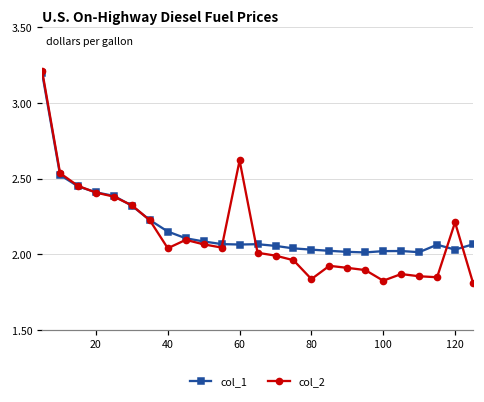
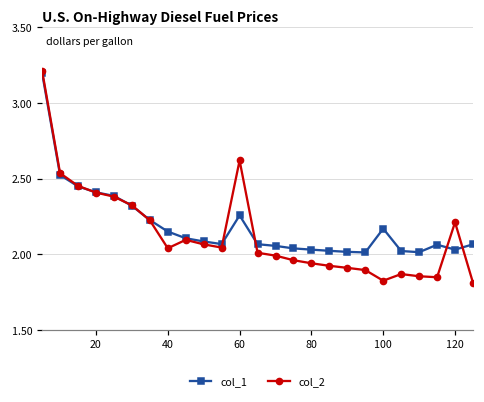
col_1, 60: 2.06 -> 2.26
col_2, 80: 1.84 -> 1.94
col_1, 100: 2.02 -> 2.17
